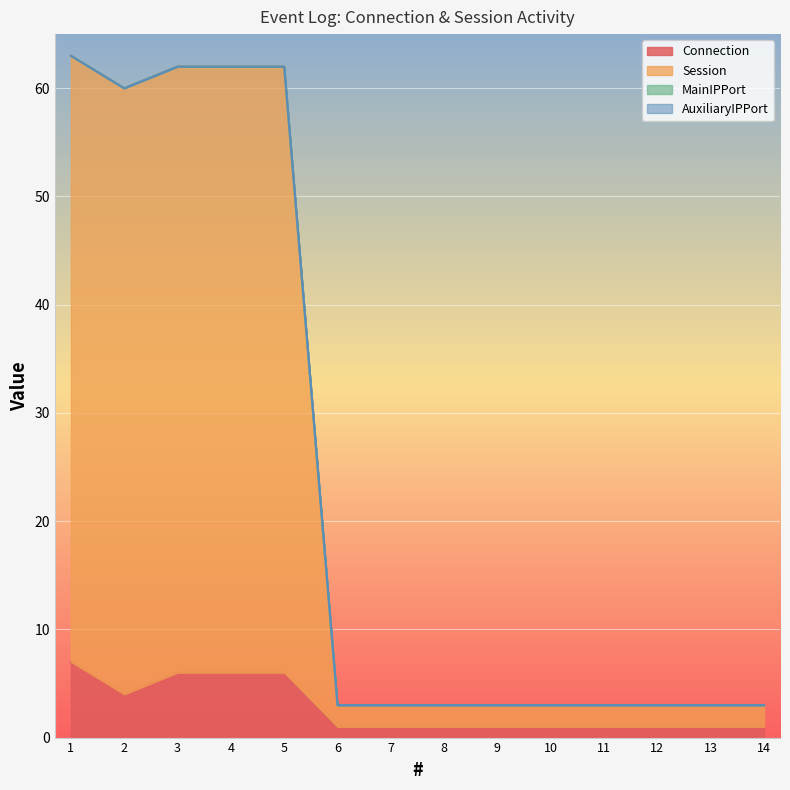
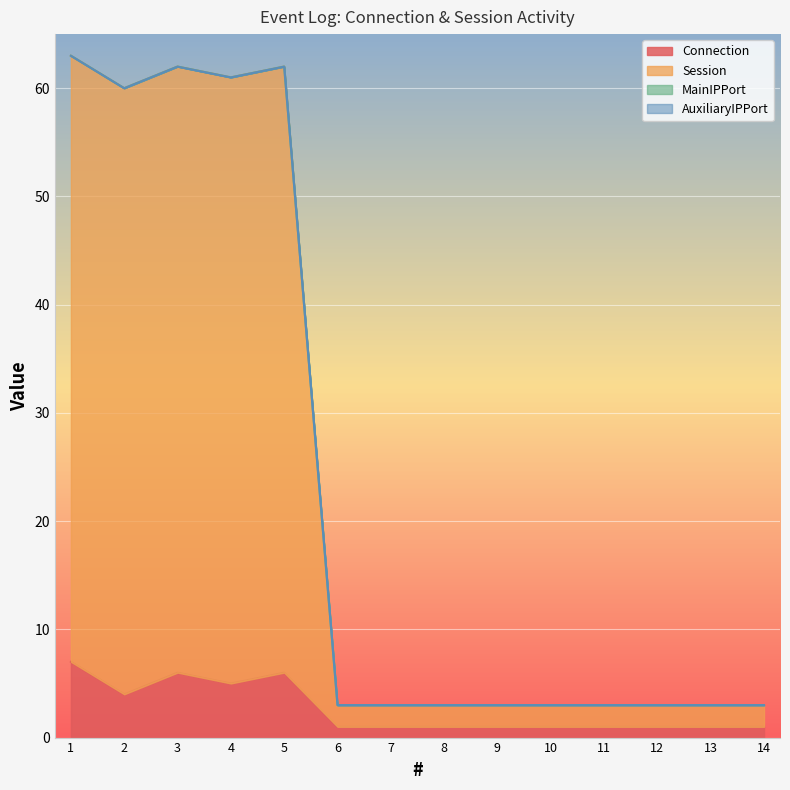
Connection, 4: 6 -> 5
